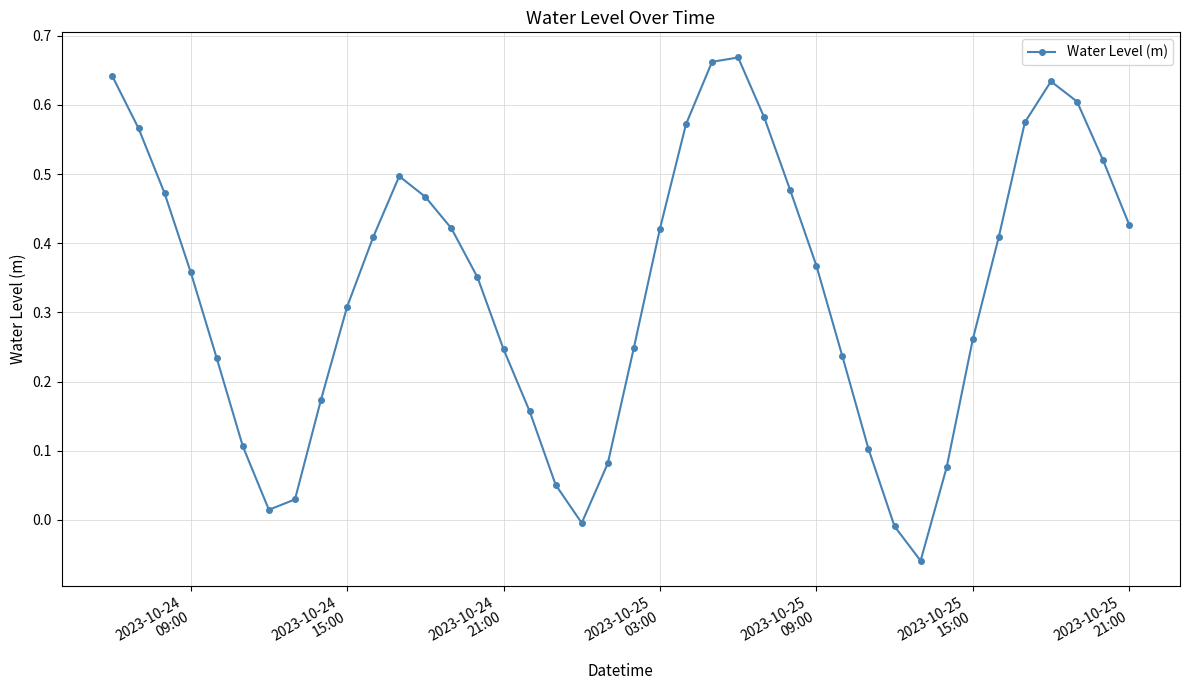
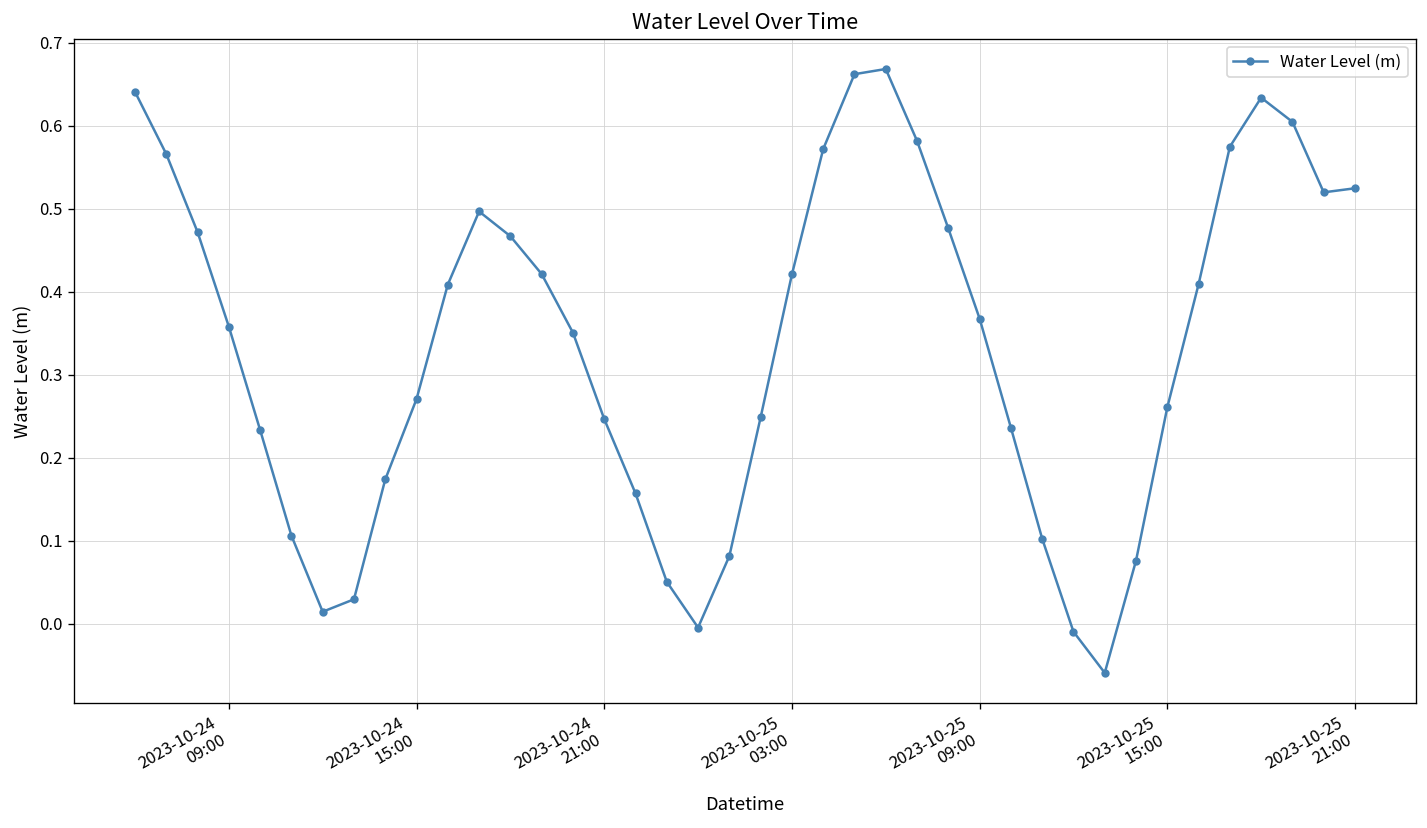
2023-10-24 15:00: 0.31 -> 0.27
2023-10-25 21:00: 0.43 -> 0.52
